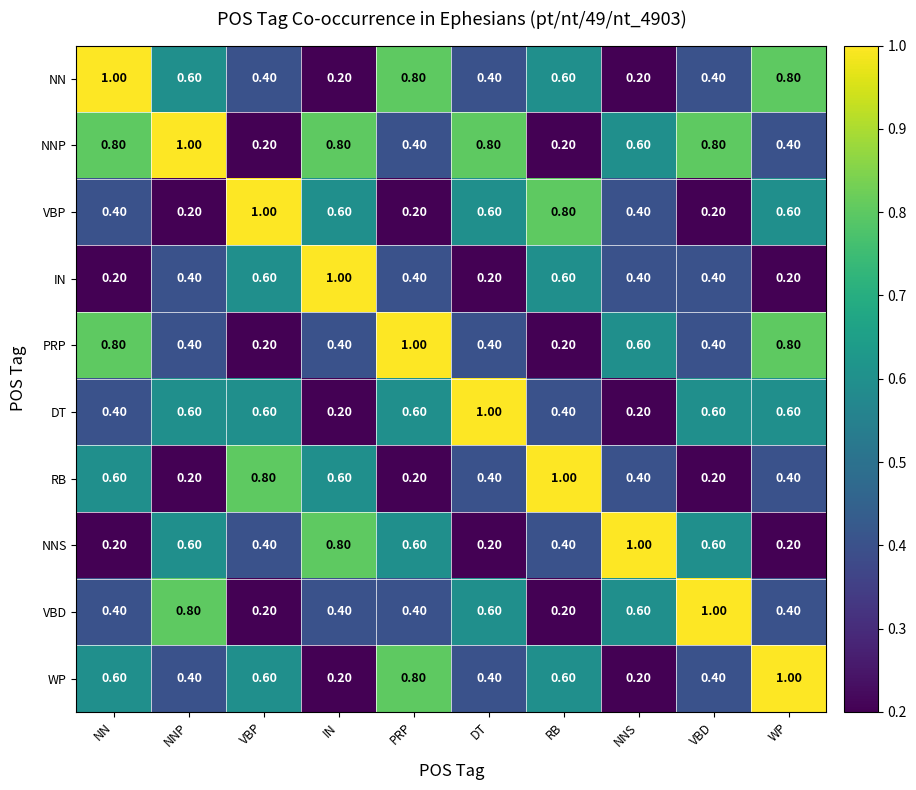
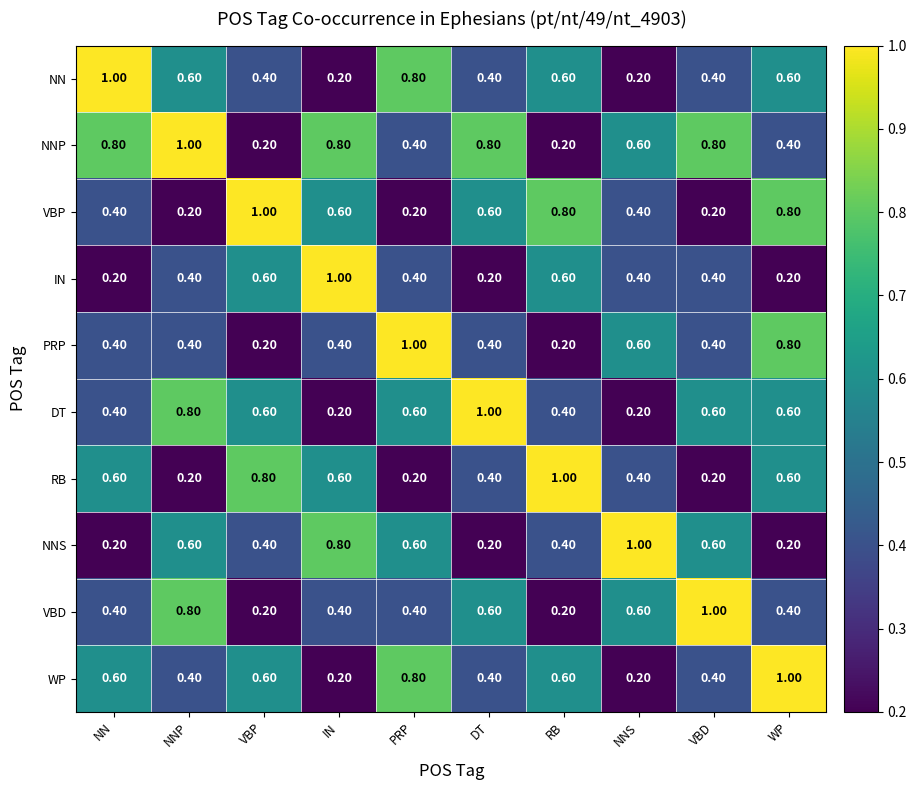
NN, WP: 0.80 -> 0.60
VBP, WP: 0.60 -> 0.80
PRP, NN: 0.80 -> 0.40
DT, NNP: 0.60 -> 0.80
RB, WP: 0.40 -> 0.60
